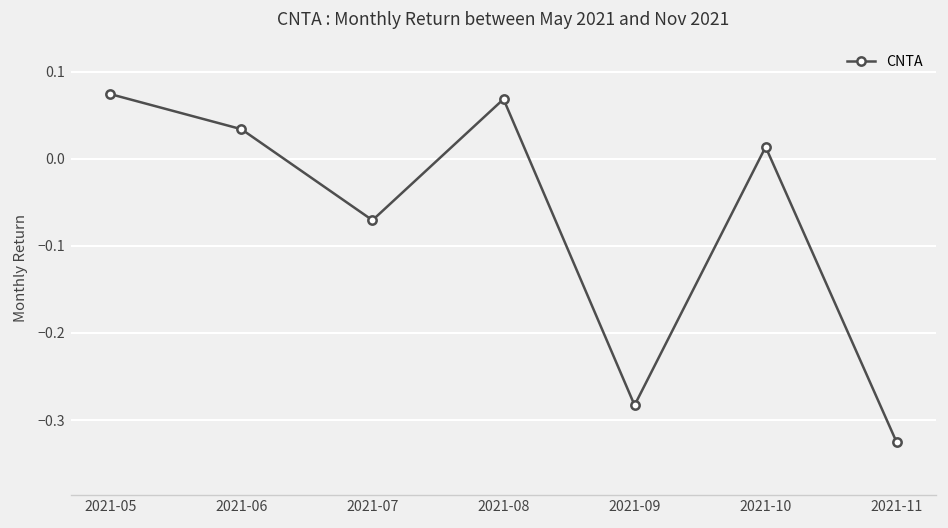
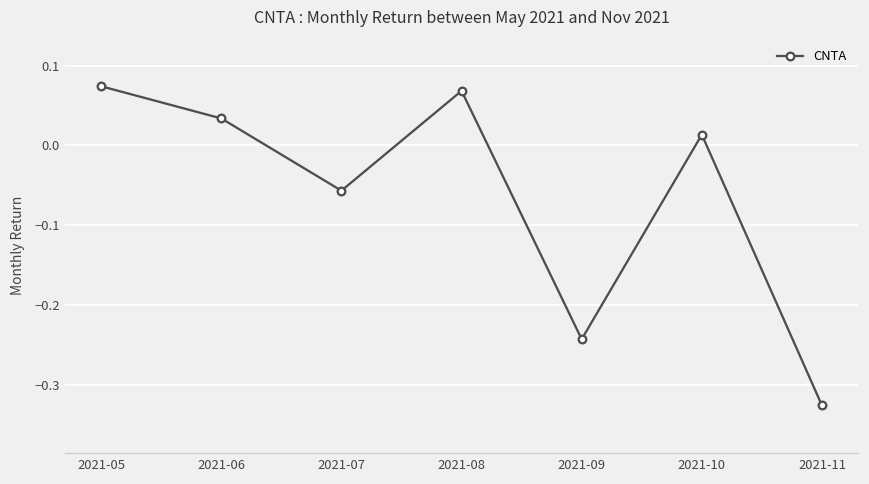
2021-07: -0.07 -> -0.06
2021-09: -0.28 -> -0.24
